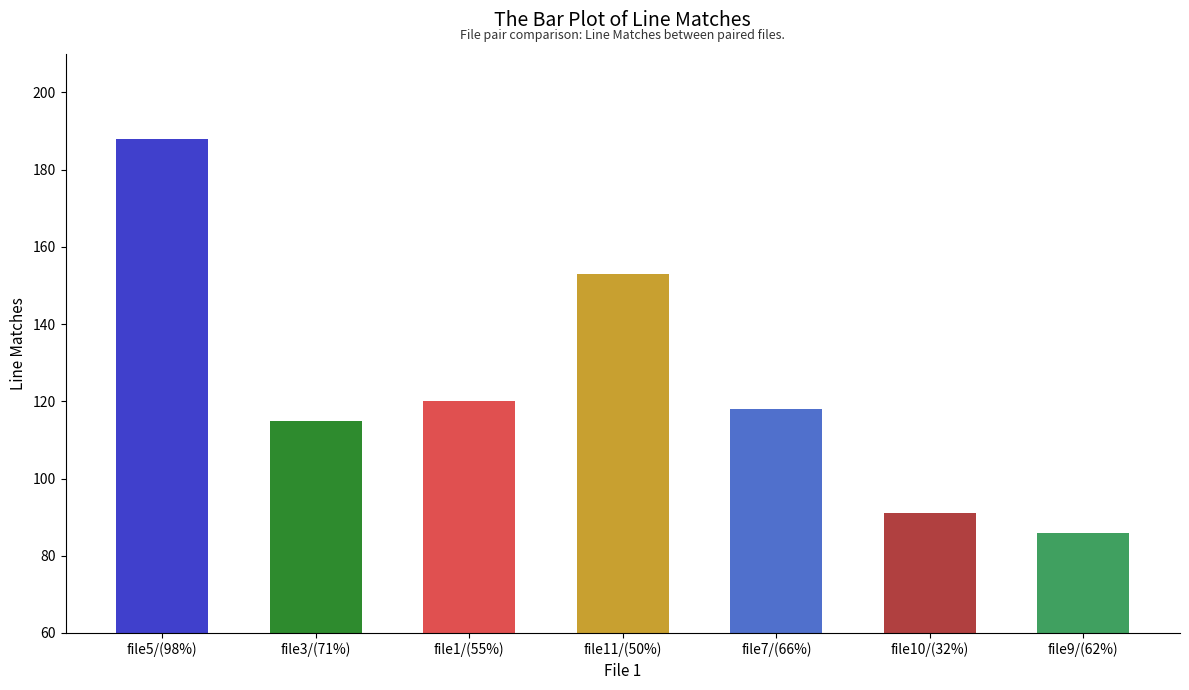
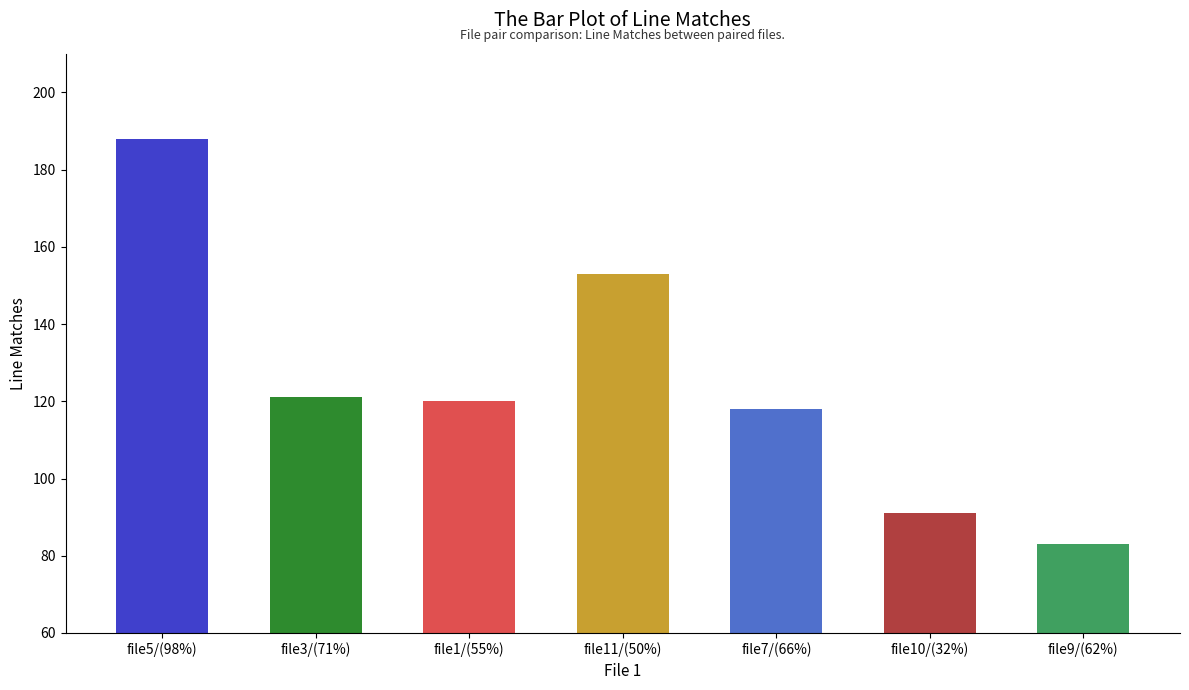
file3/(71%): 115 -> 121
file9/(62%): 86 -> 83
